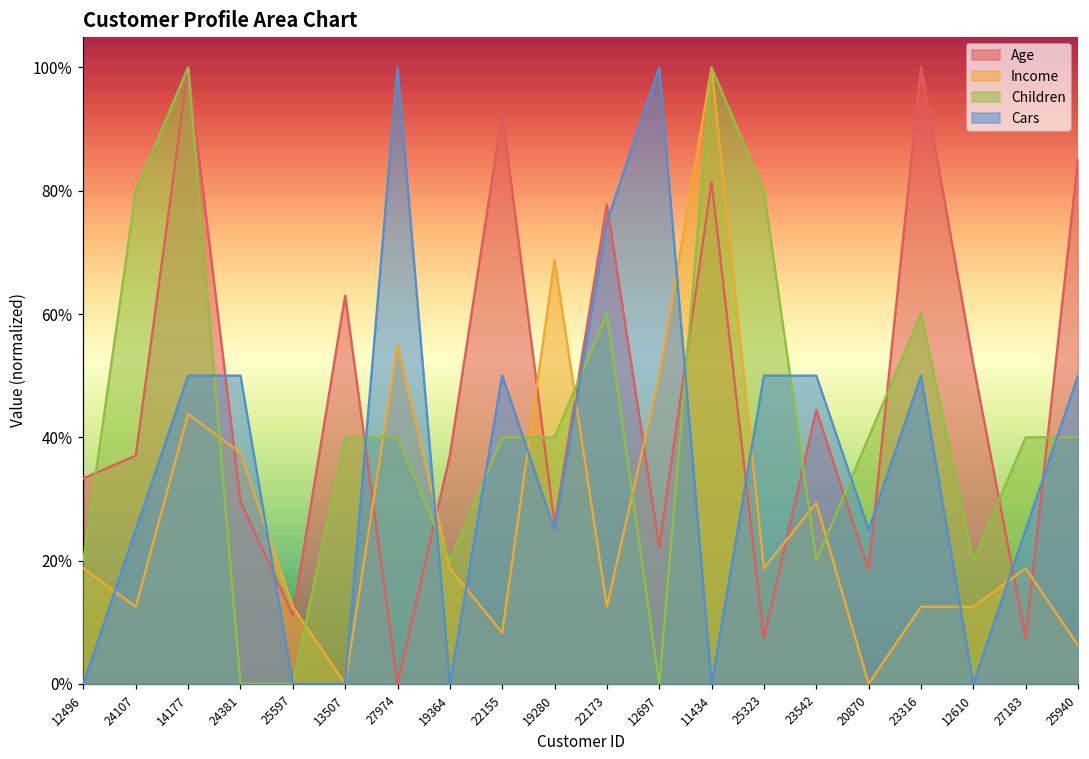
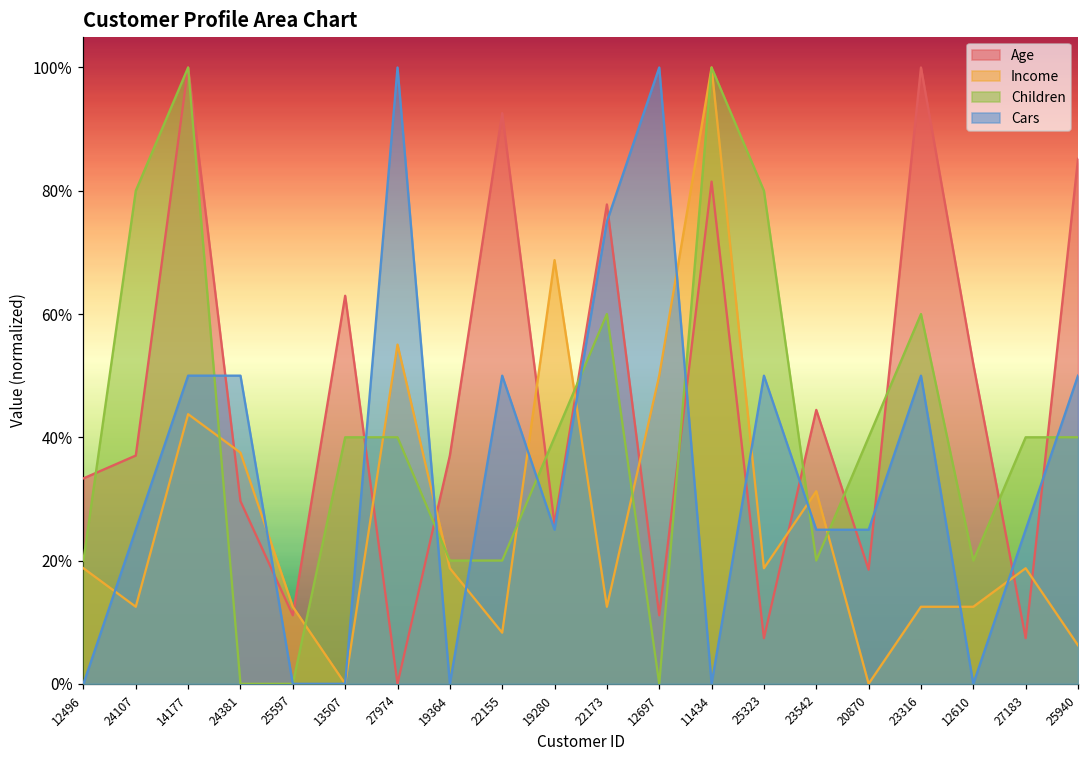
Children, 22155: 40% -> 20%
Age, 12697: 22% -> 11%
Income, 23542: 29% -> 31%
Cars, 23542: 50% -> 25%
